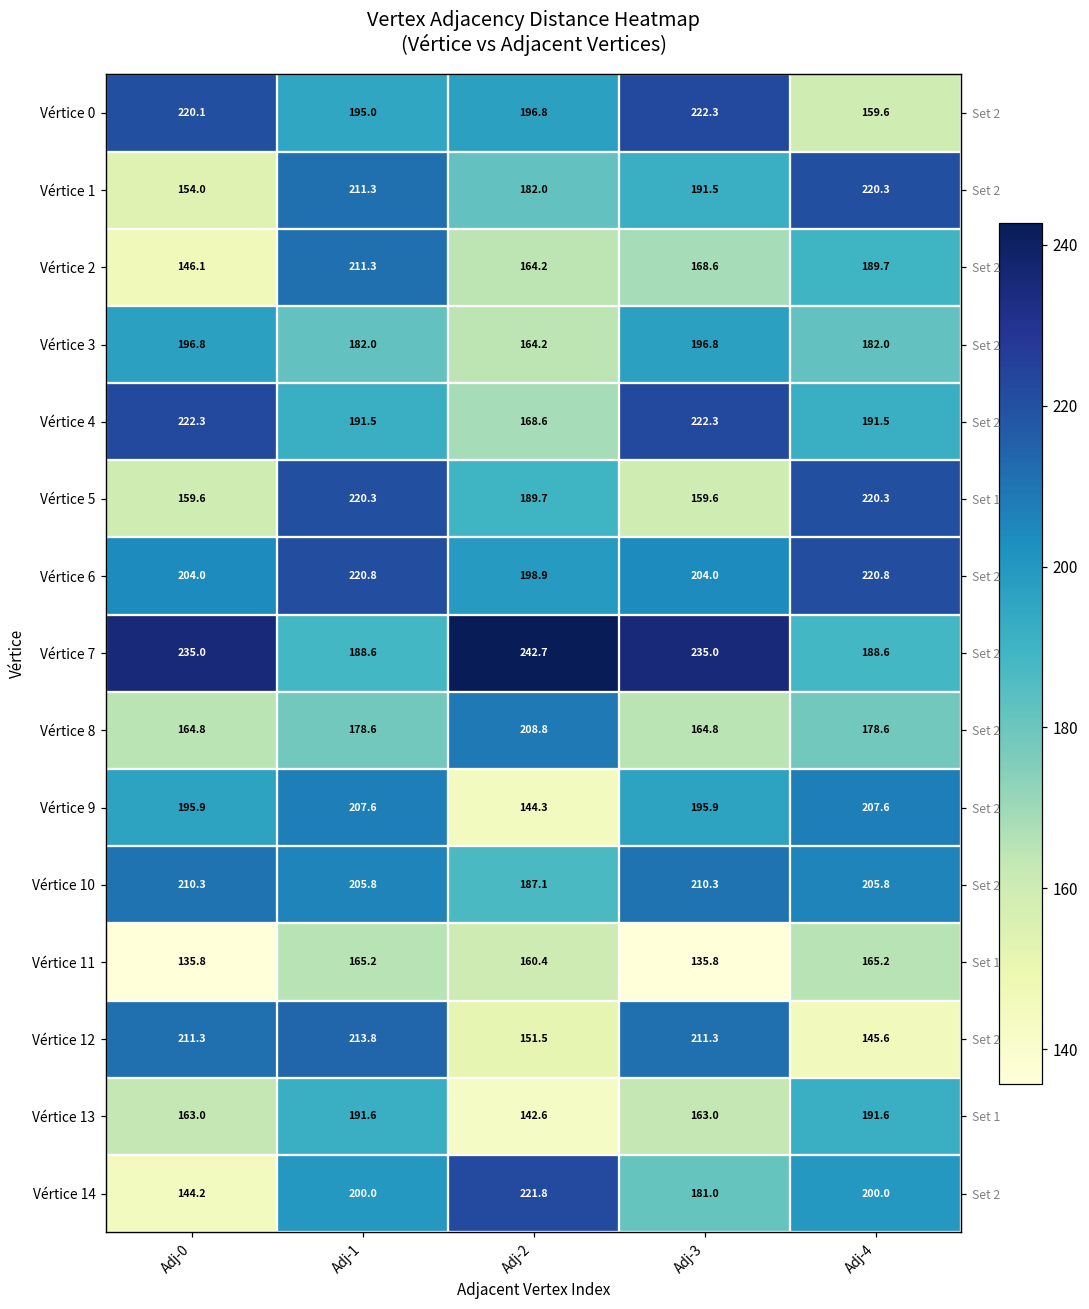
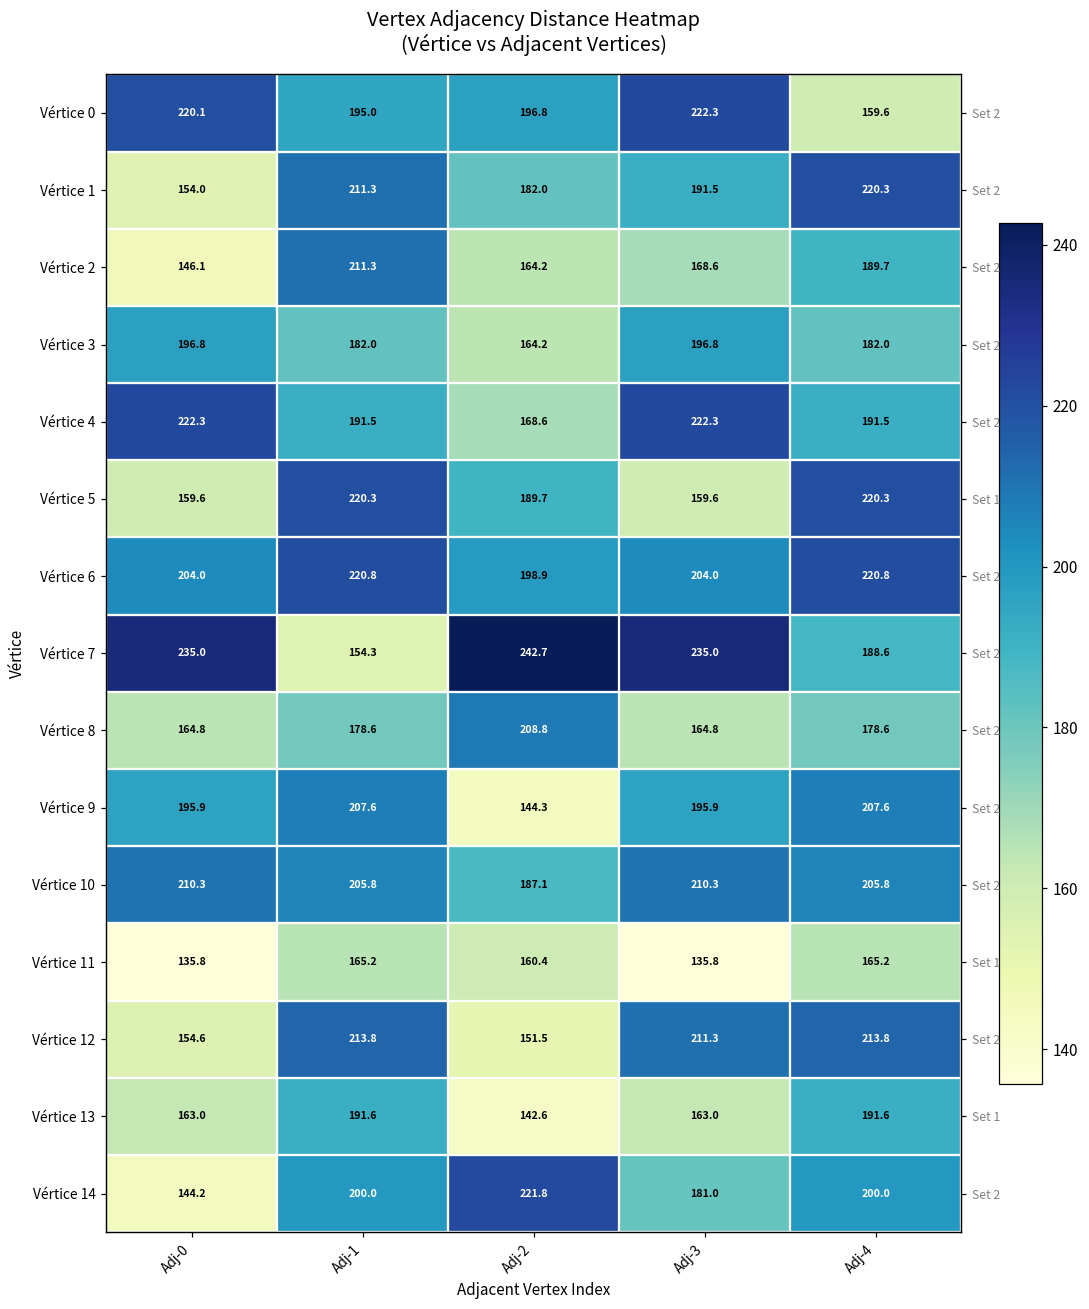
Vértice 7, Adj-1: 188.6 -> 154.3
Vértice 12, Adj-0: 211.3 -> 154.6
Vértice 12, Adj-4: 145.6 -> 213.8
